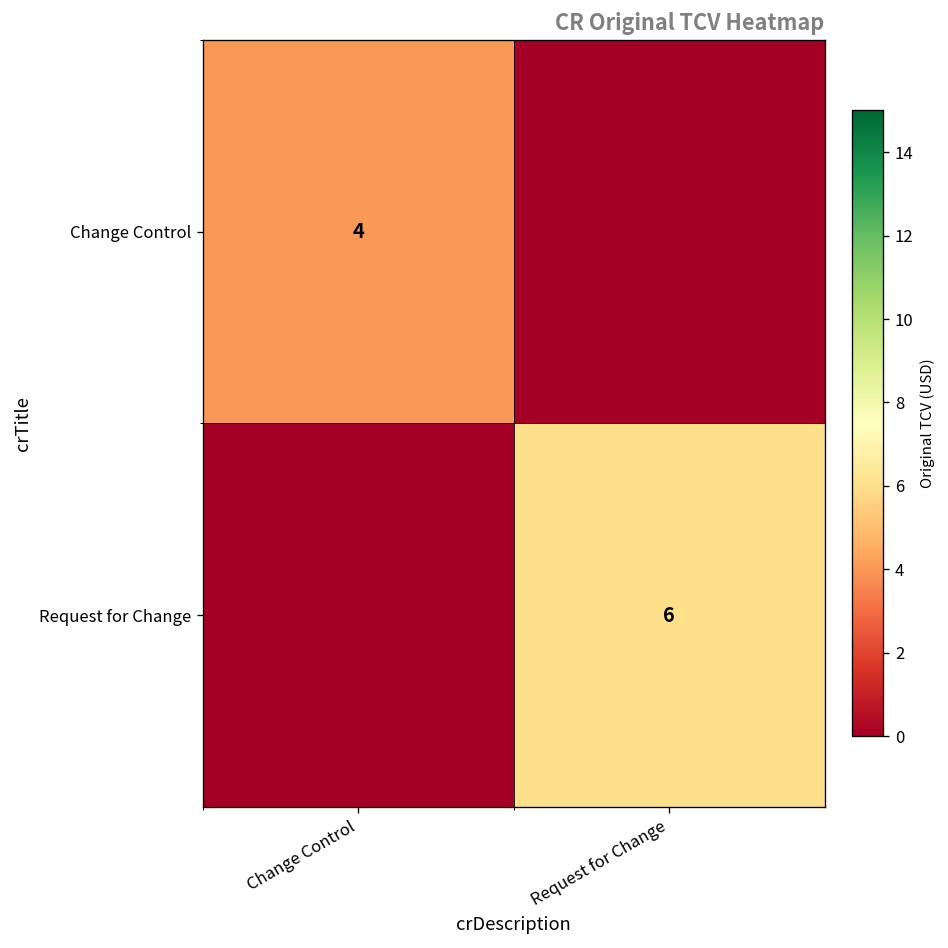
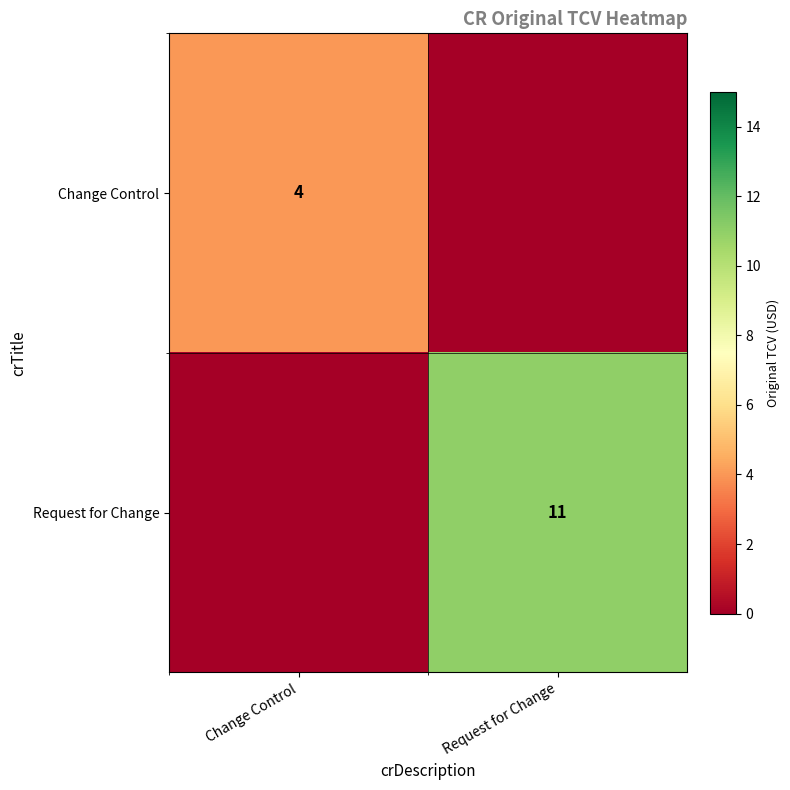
Request for Change, Request for Change: 6 -> 11
